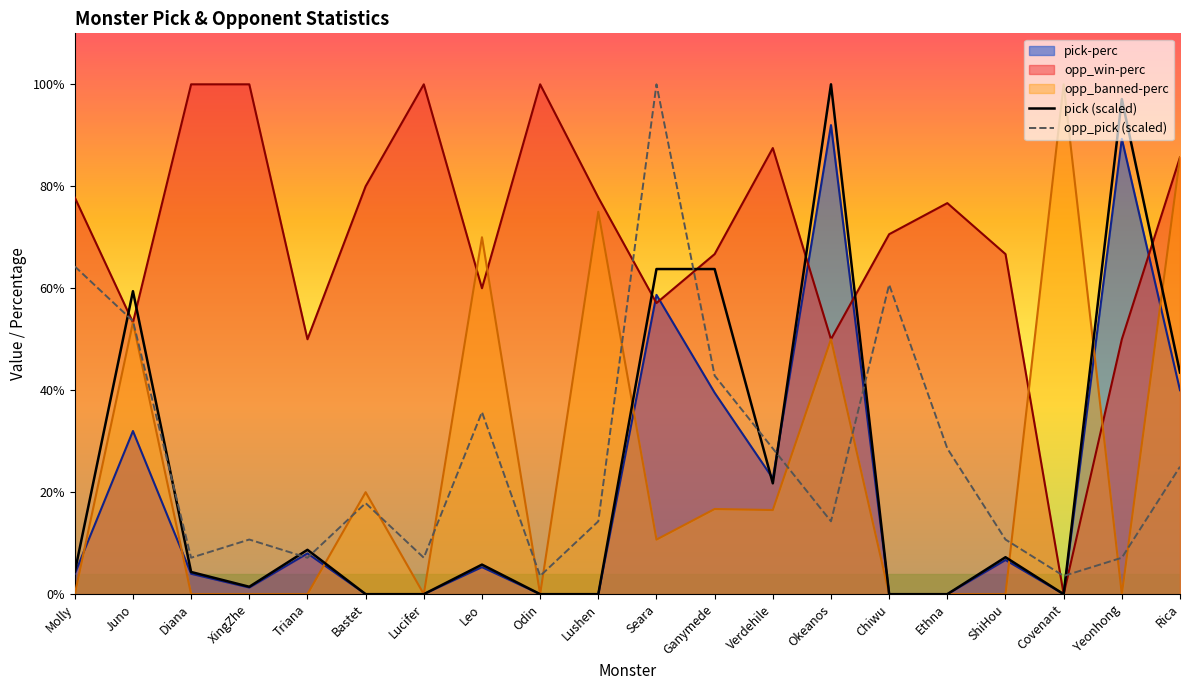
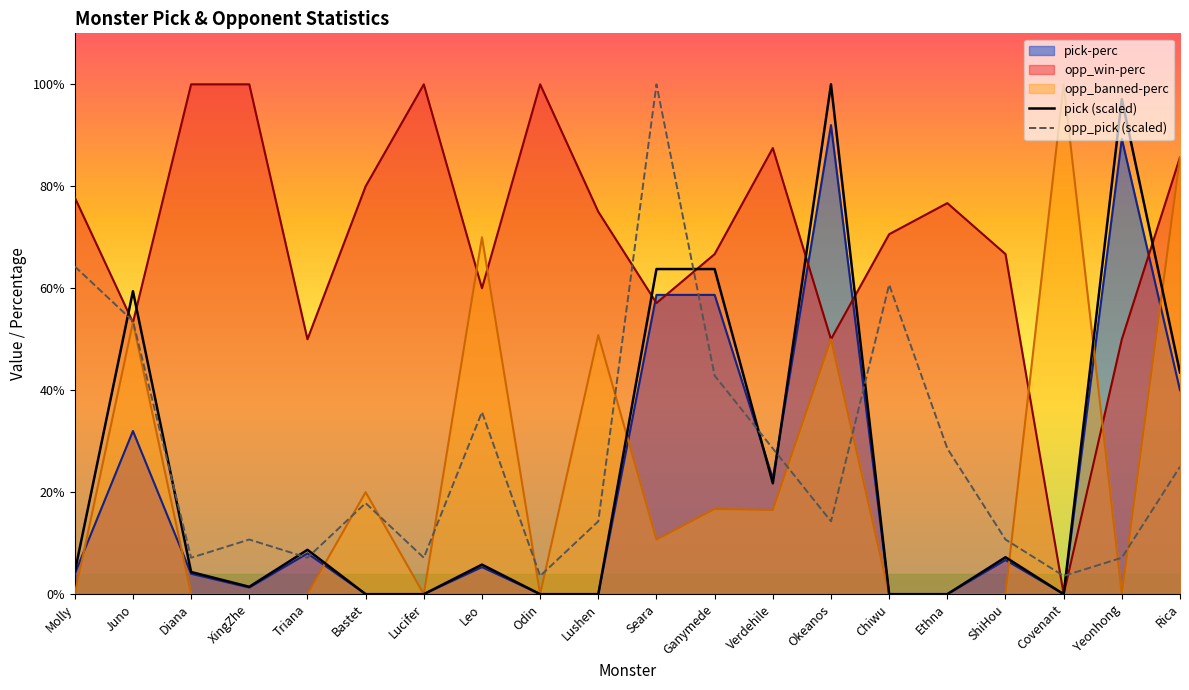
opp_win-perc, Lushen: 78% -> 75%
opp_banned-perc, Lushen: 75% -> 51%
pick-perc, Ganymede: 40% -> 59%
